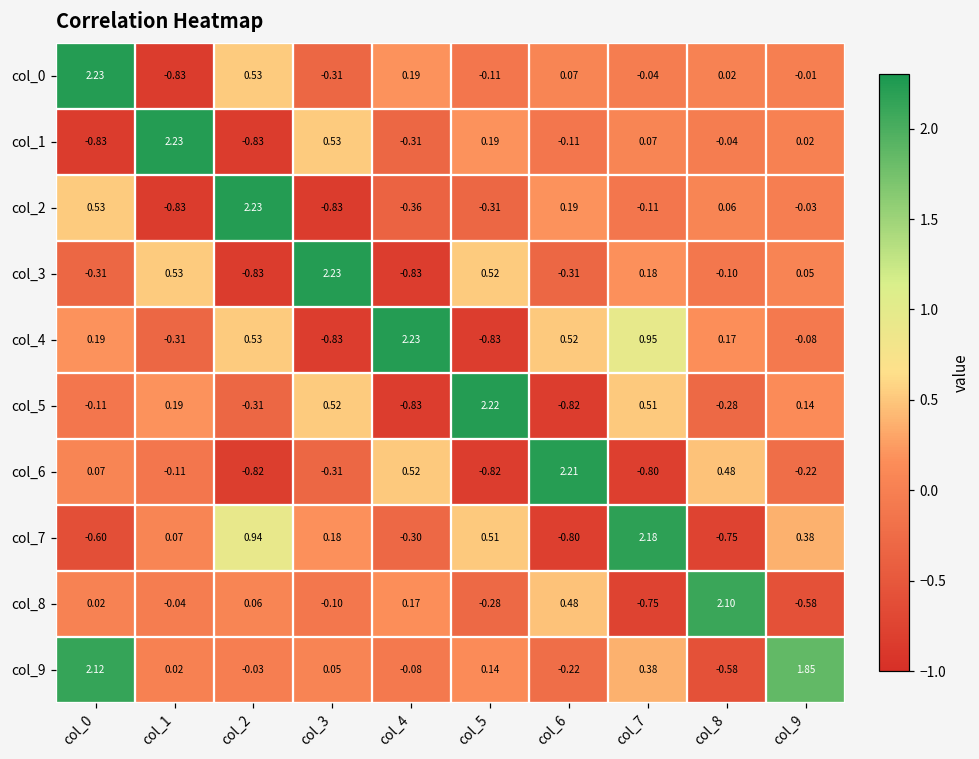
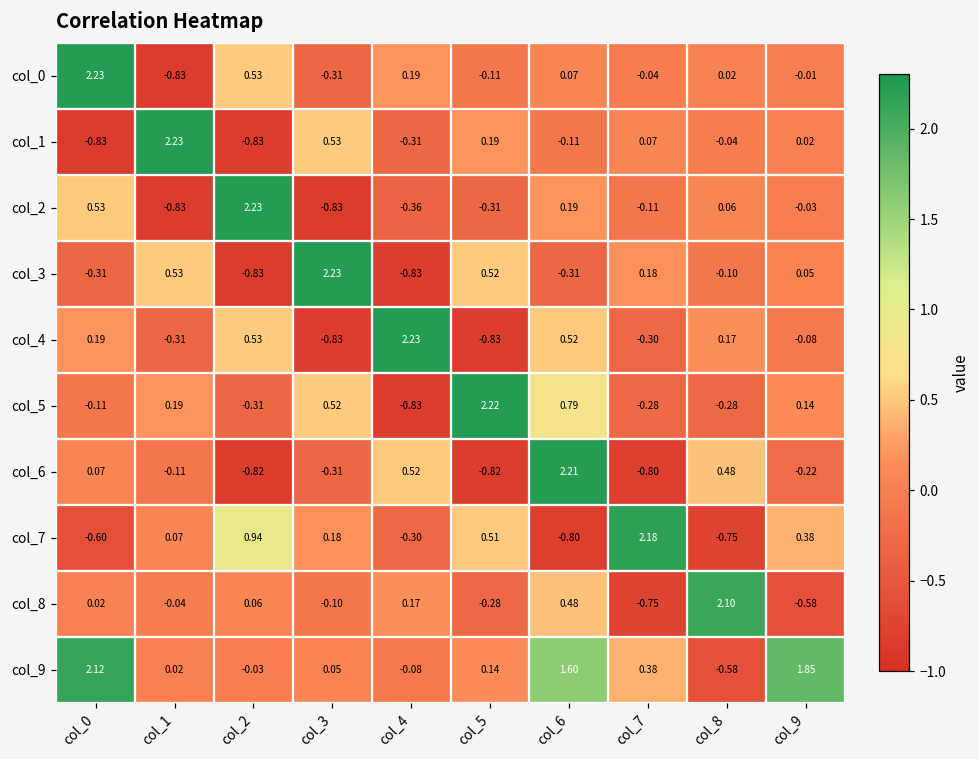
col_4, col_7: 0.95 -> -0.30
col_5, col_6: -0.82 -> 0.79
col_5, col_7: 0.51 -> -0.28
col_9, col_6: -0.22 -> 1.60
